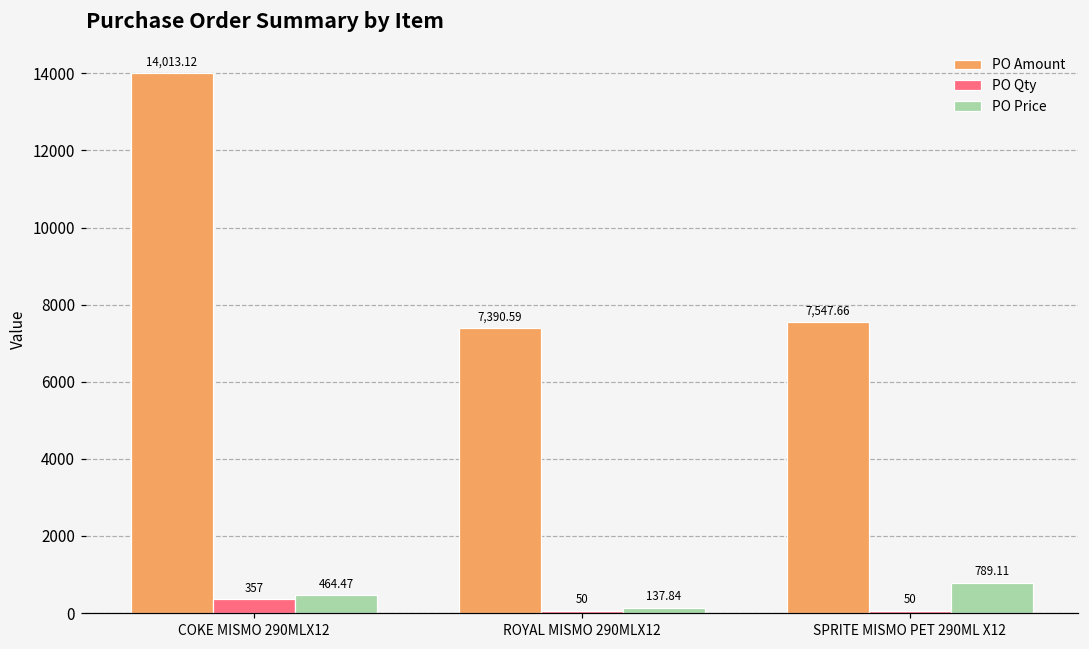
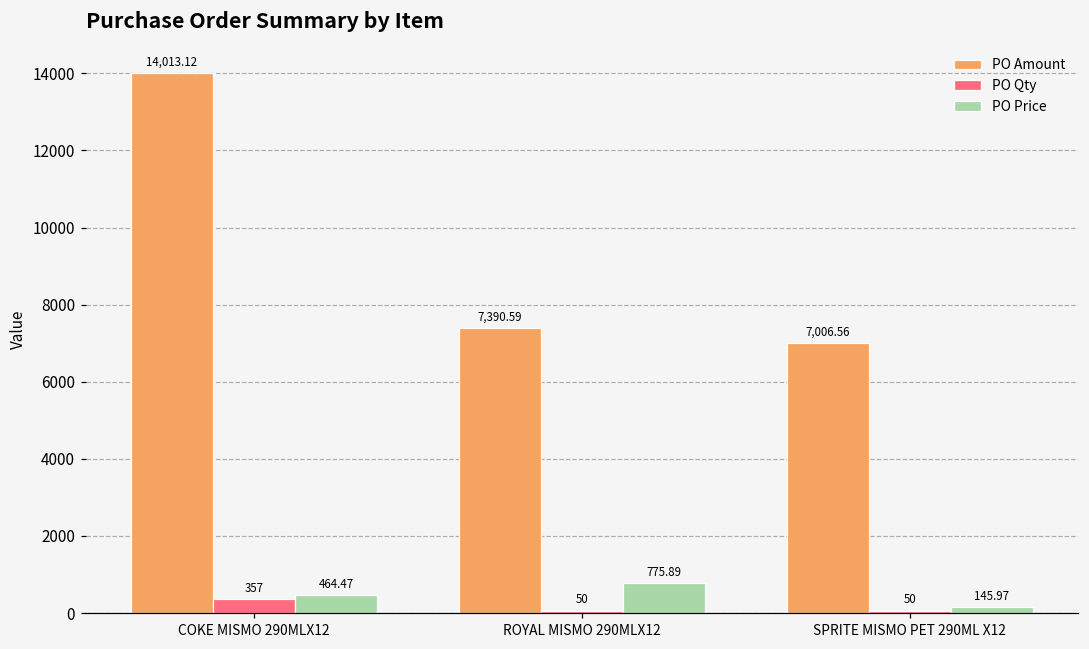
PO Price, ROYAL MISMO 290MLX12: 137.84 -> 775.89
PO Amount, SPRITE MISMO PET 290ML X12: 7,547.66 -> 7,006.56
PO Price, SPRITE MISMO PET 290ML X12: 789.11 -> 145.97
